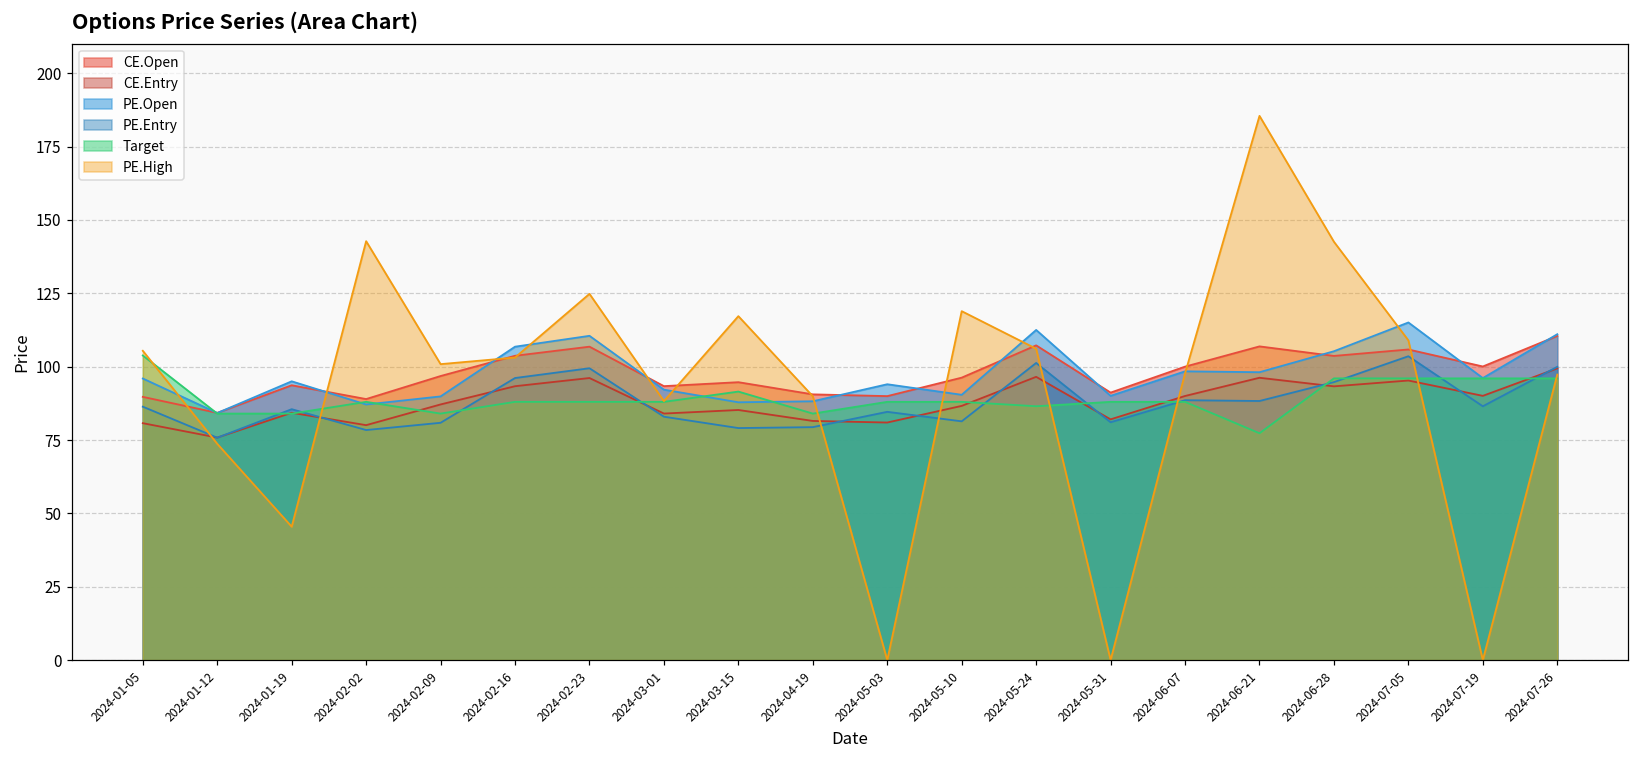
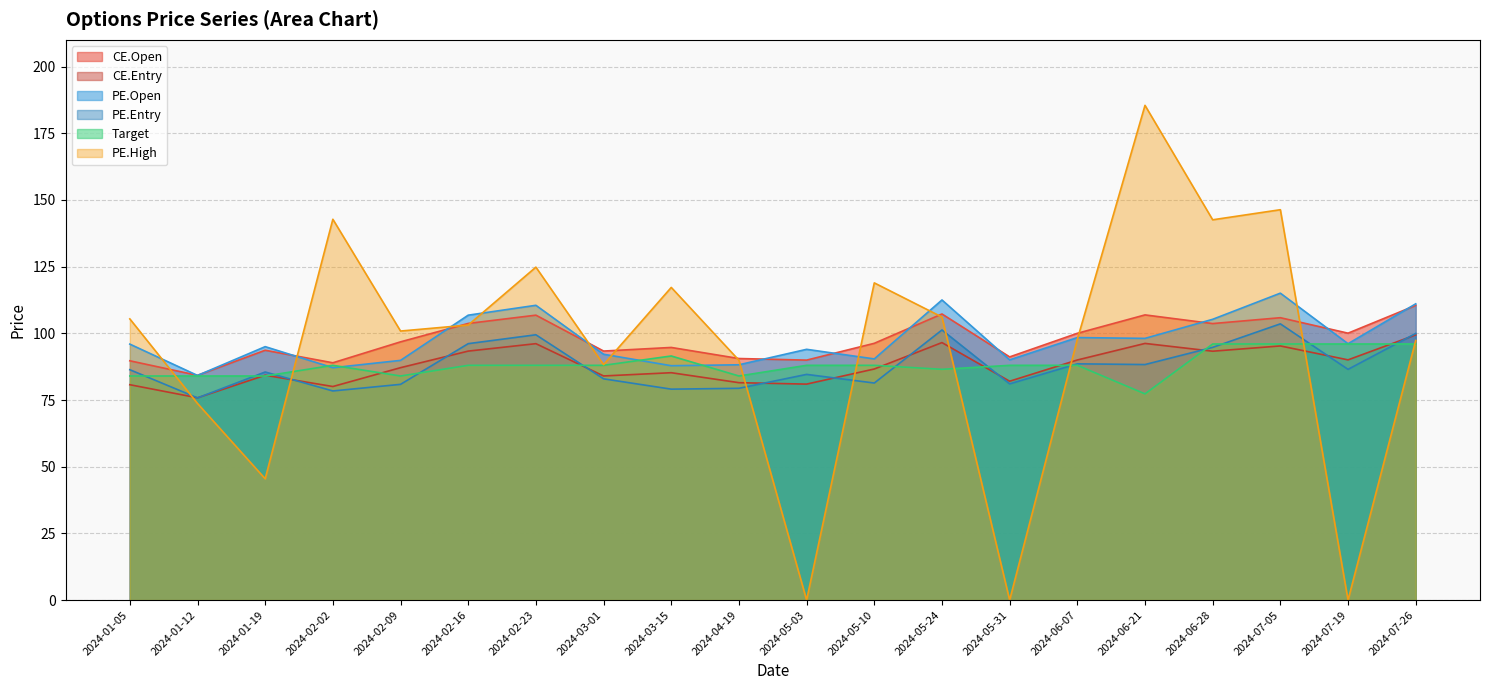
Target, 2024-01-05: 104 -> 84
PE.High, 2024-07-05: 109 -> 146
